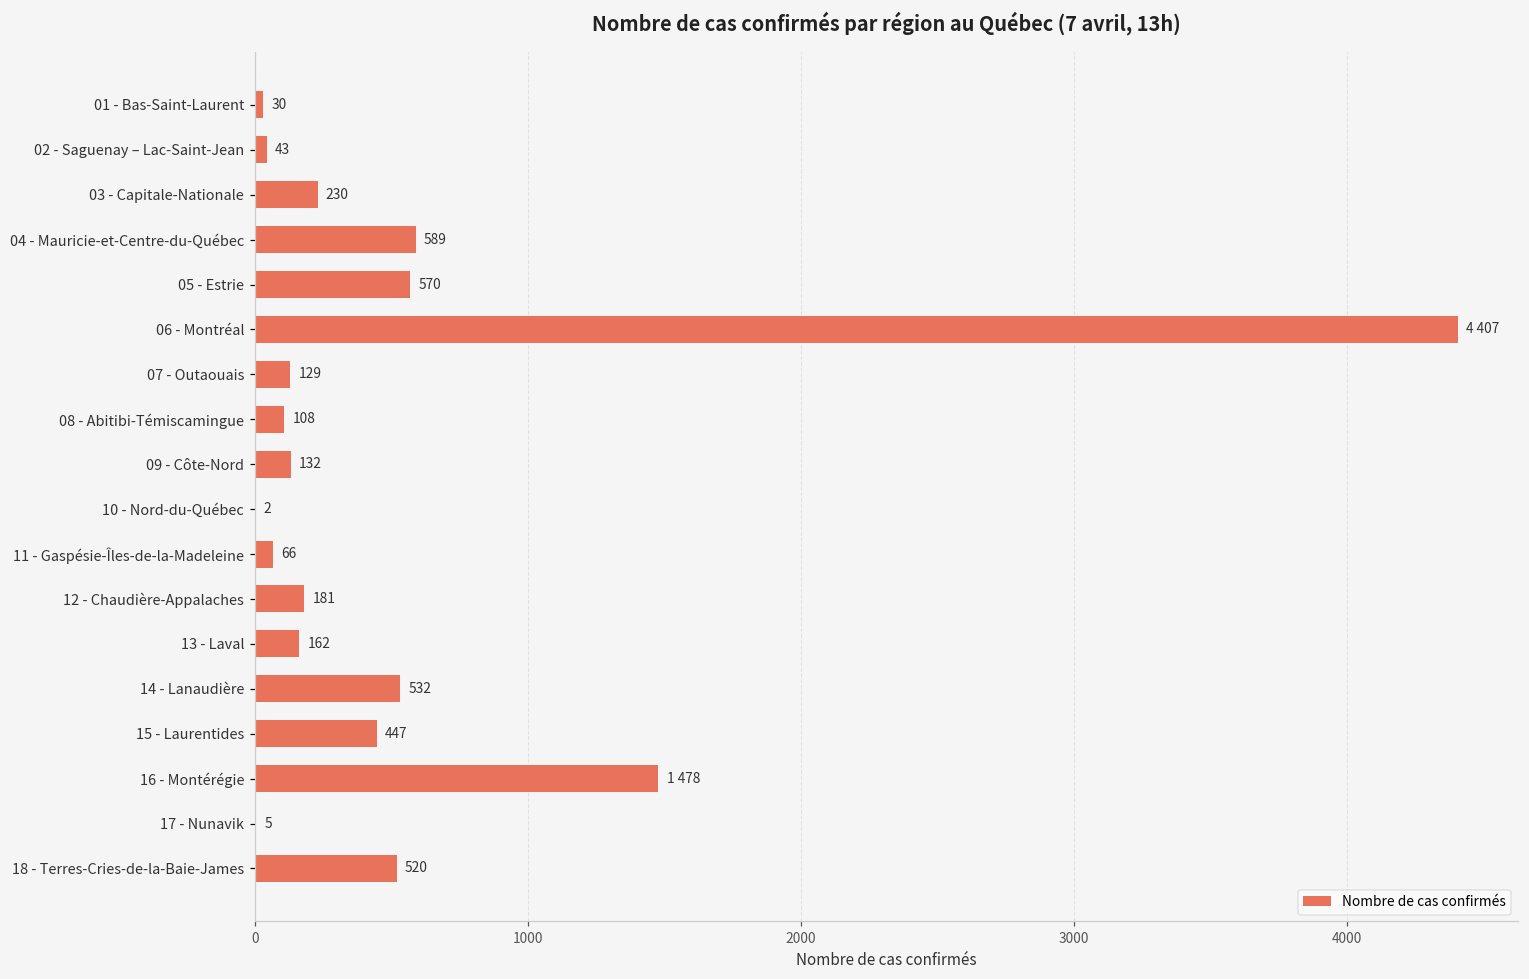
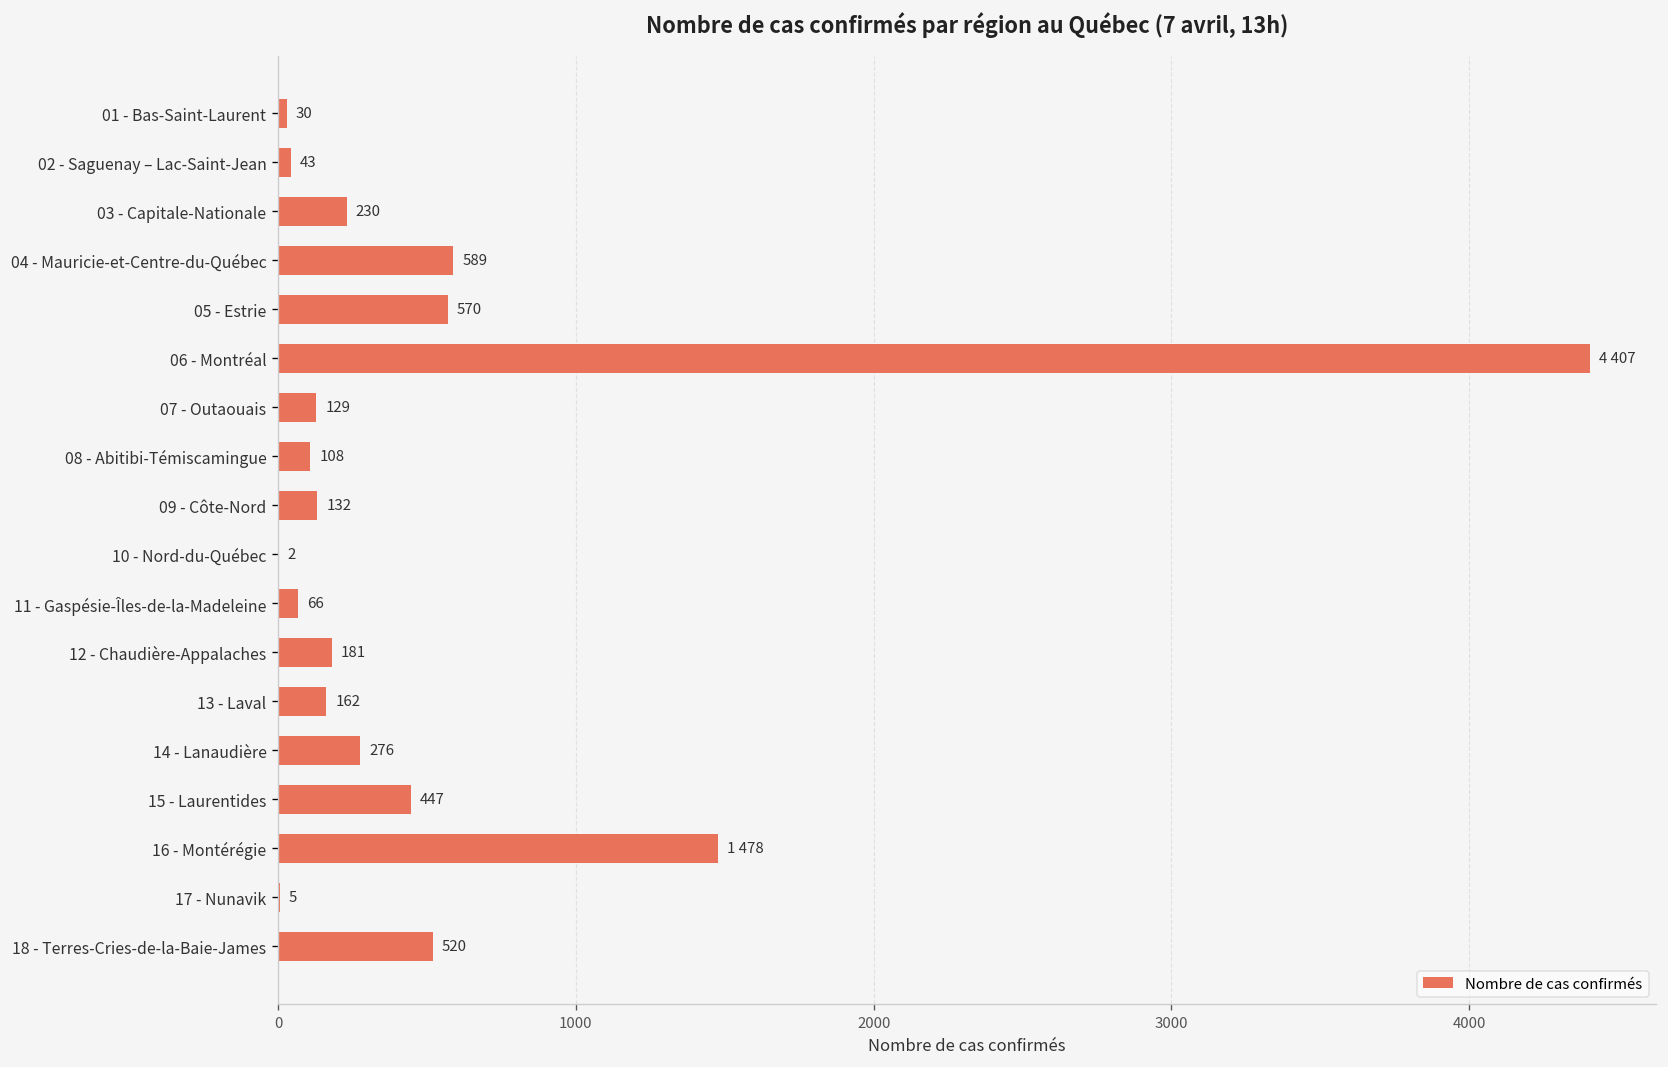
14 - Lanaudière: 532 -> 276
